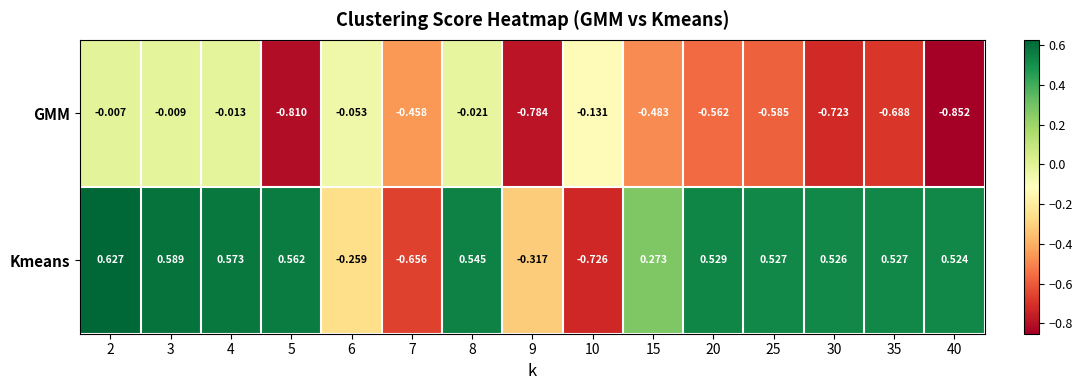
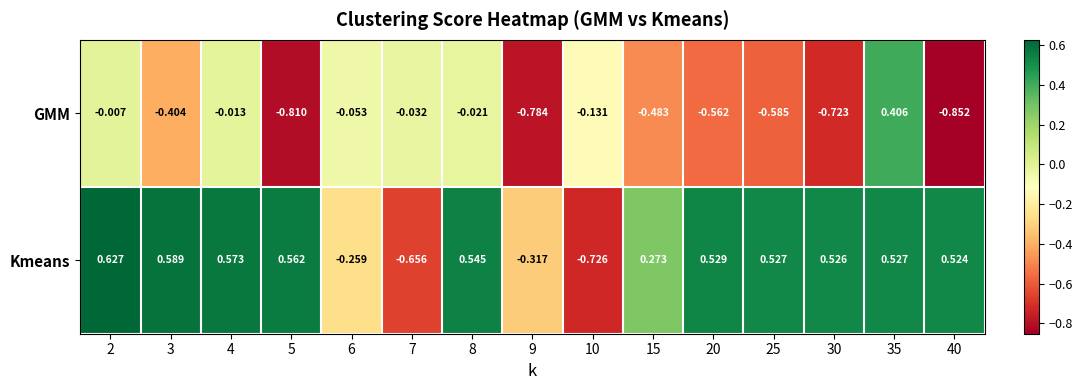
GMM, 3: -0.009 -> -0.404
GMM, 7: -0.458 -> -0.032
GMM, 35: -0.688 -> 0.406
